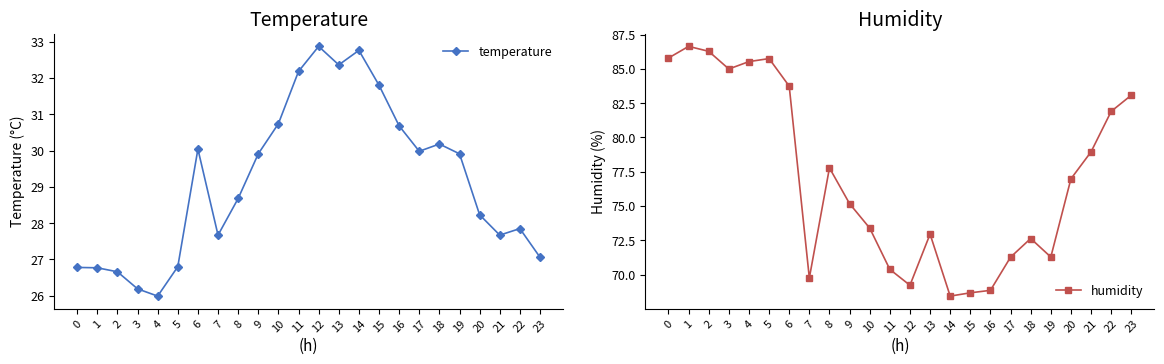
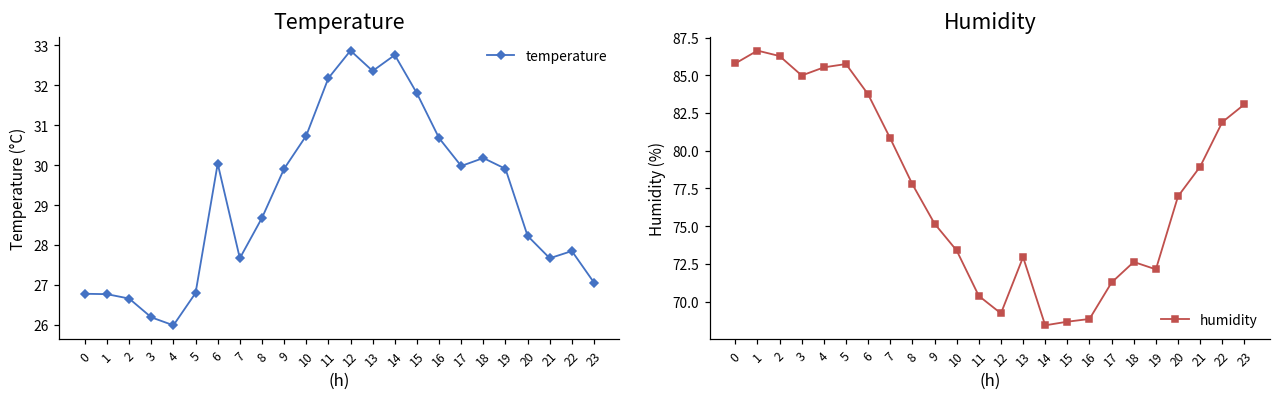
Humidity, 7: 69.8 -> 80.8
Humidity, 19: 71.3 -> 72.1
